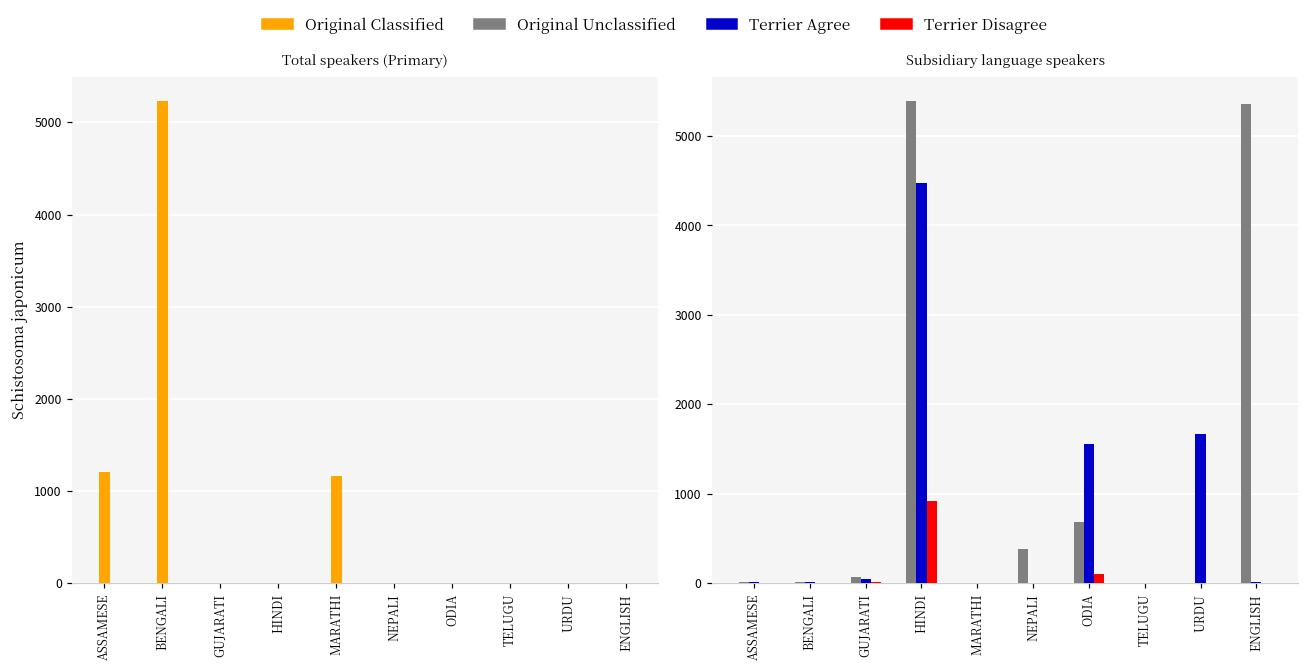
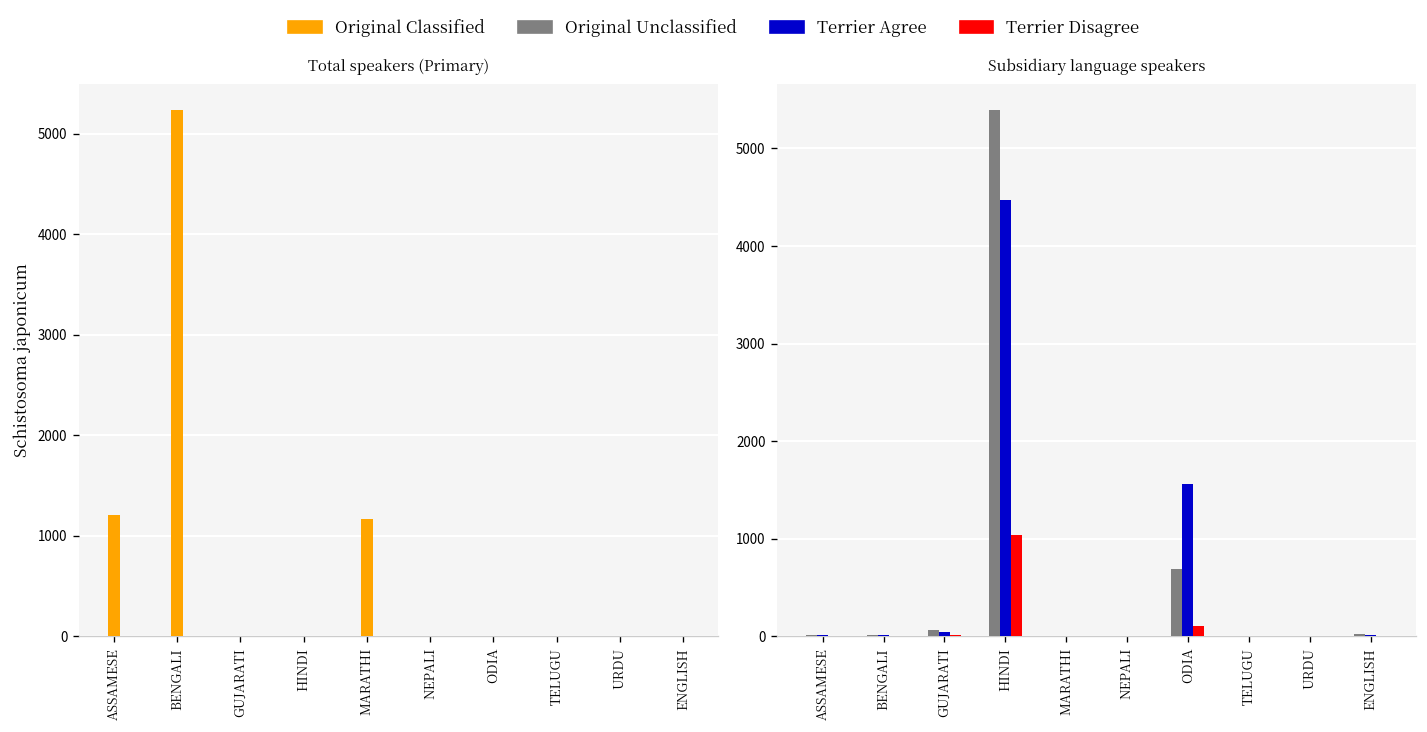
Subsidiary language speakers, Terrier Disagree, HINDI: 900 -> 1000
Subsidiary language speakers, Original Unclassified, NEPALI: 400 -> 0
Subsidiary language speakers, Terrier Agree, URDU: 1700 -> 0
Subsidiary language speakers, Original Unclassified, ENGLISH: 5400 -> 0
